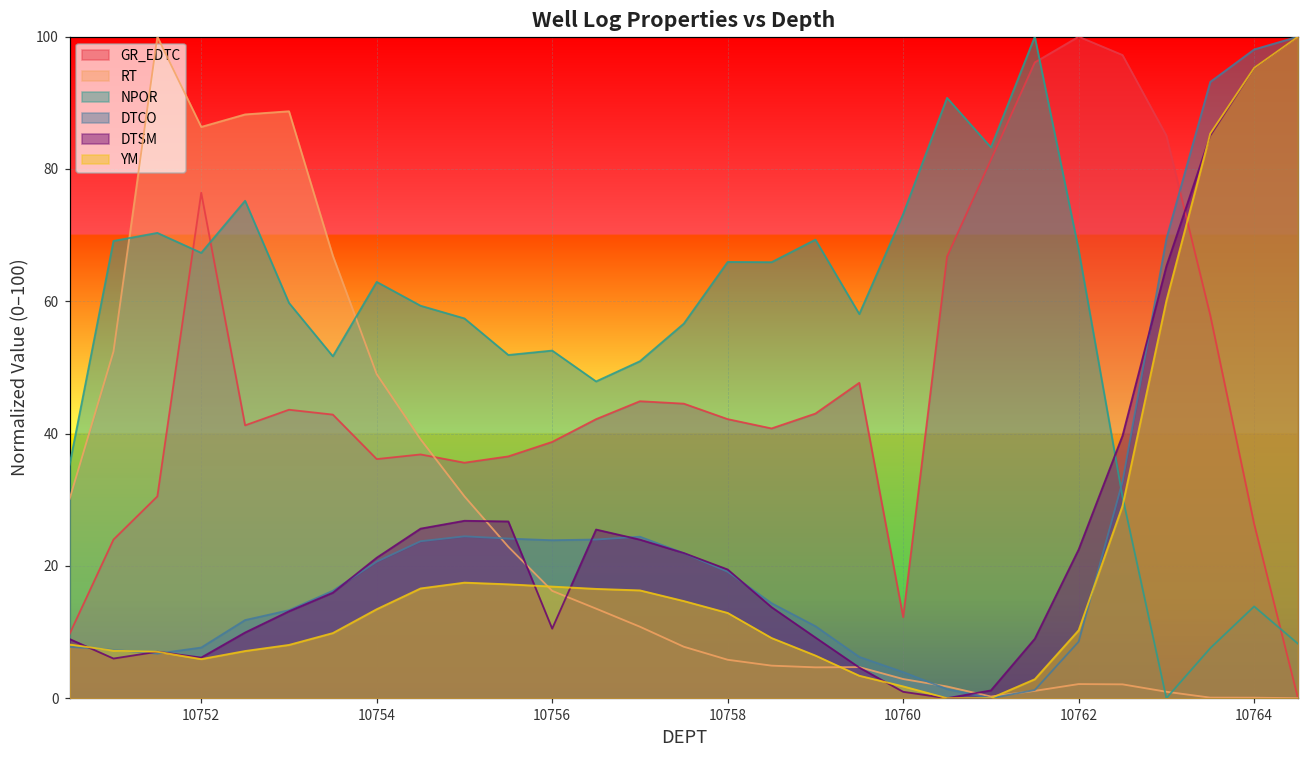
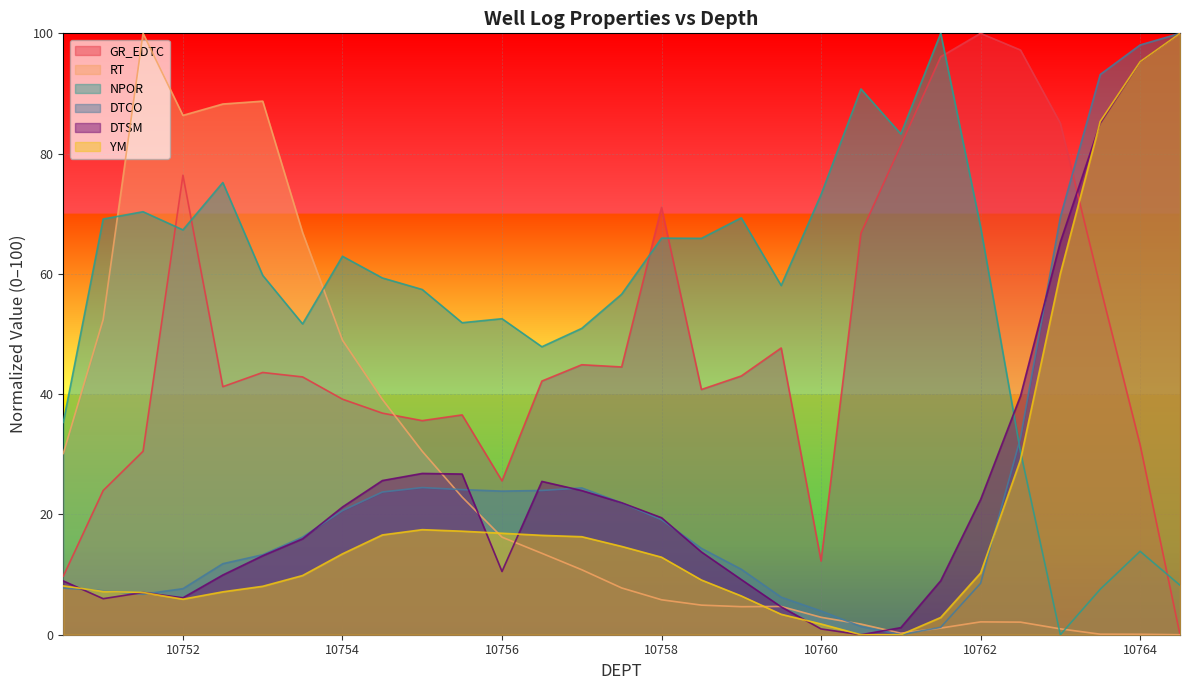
GR_EDTC, 10754: 36 -> 39
GR_EDTC, 10756: 39 -> 26
GR_EDTC, 10758: 42 -> 71
GR_EDTC, 10764: 26 -> 32
